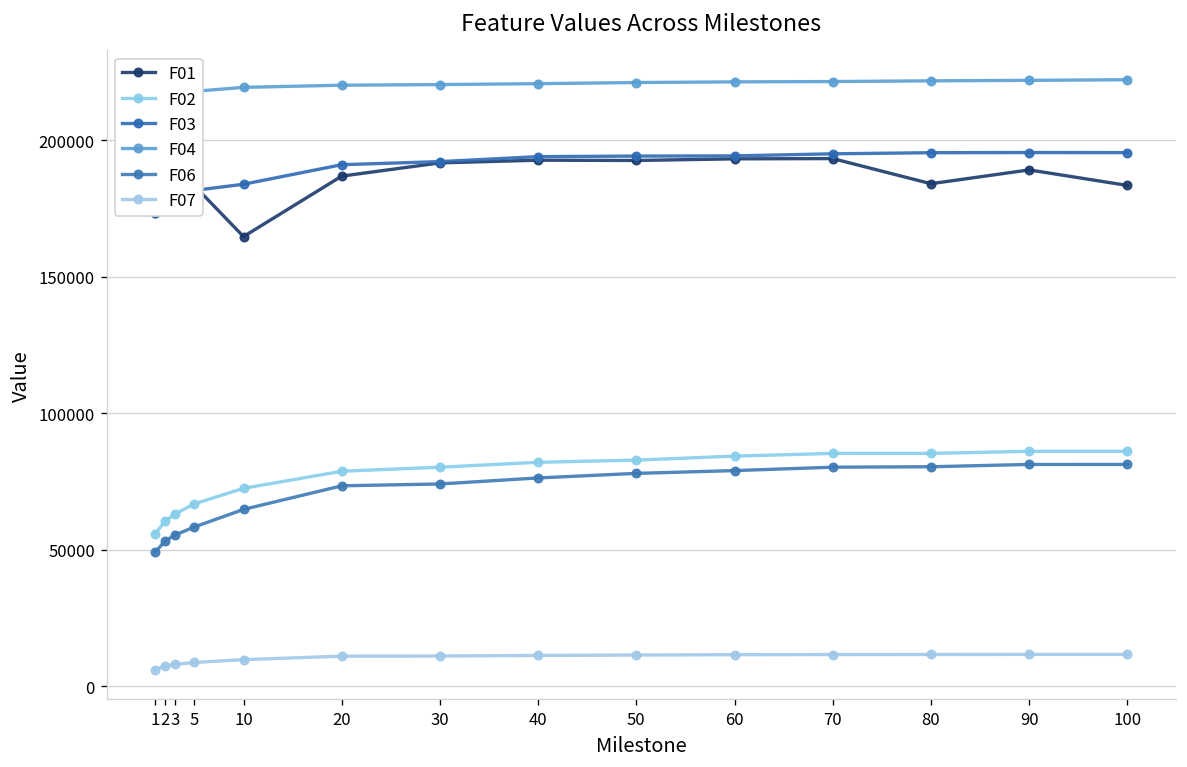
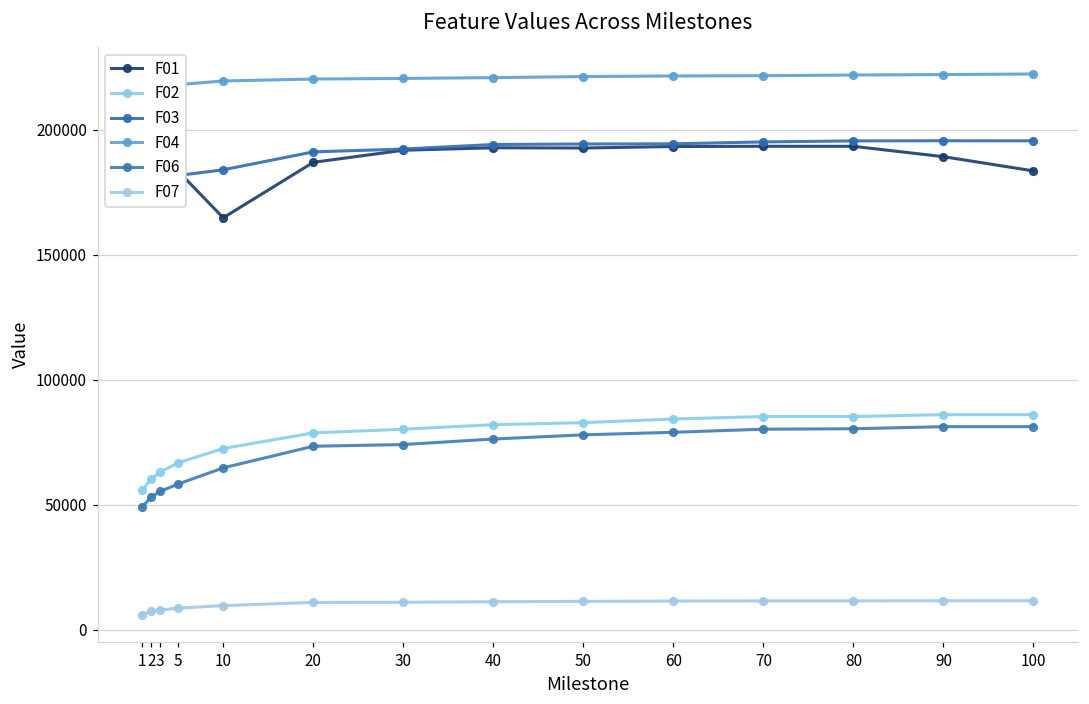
F01, 80: 184000 -> 193000
